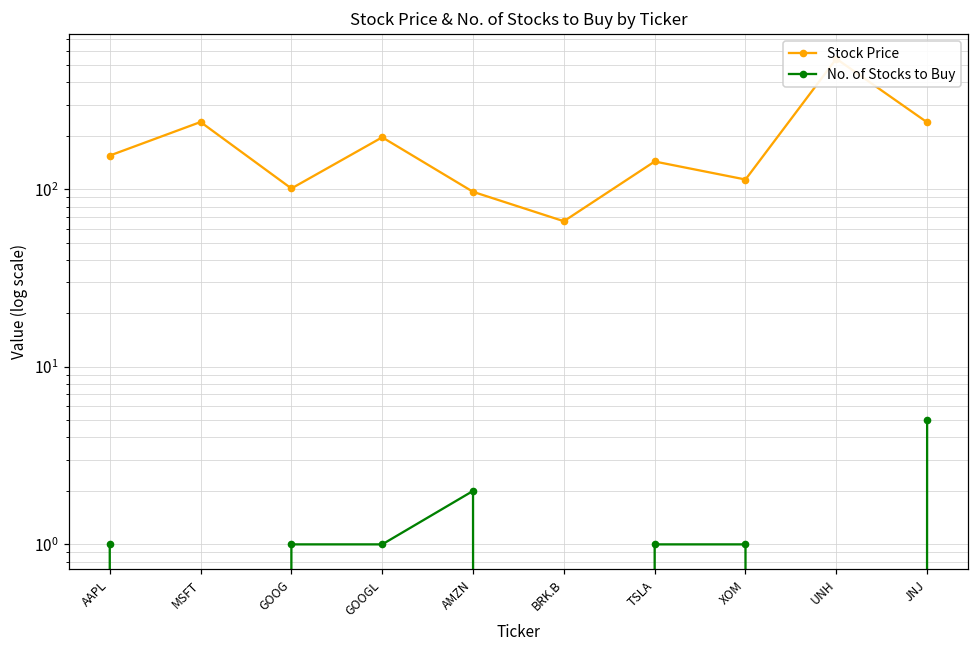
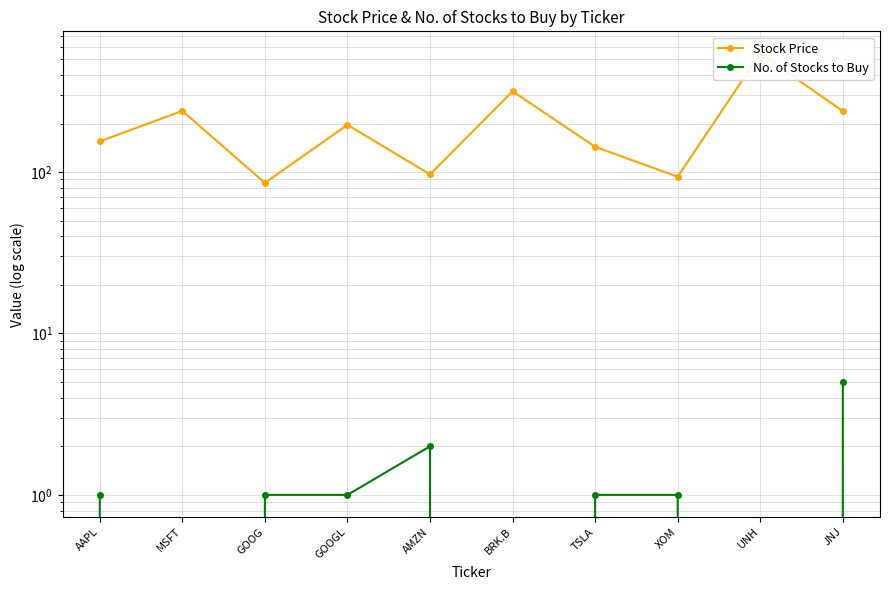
Stock Price, GOOG: 100 -> 90
Stock Price, BRK.B: 66 -> 320
Stock Price, XOM: 110 -> 90
